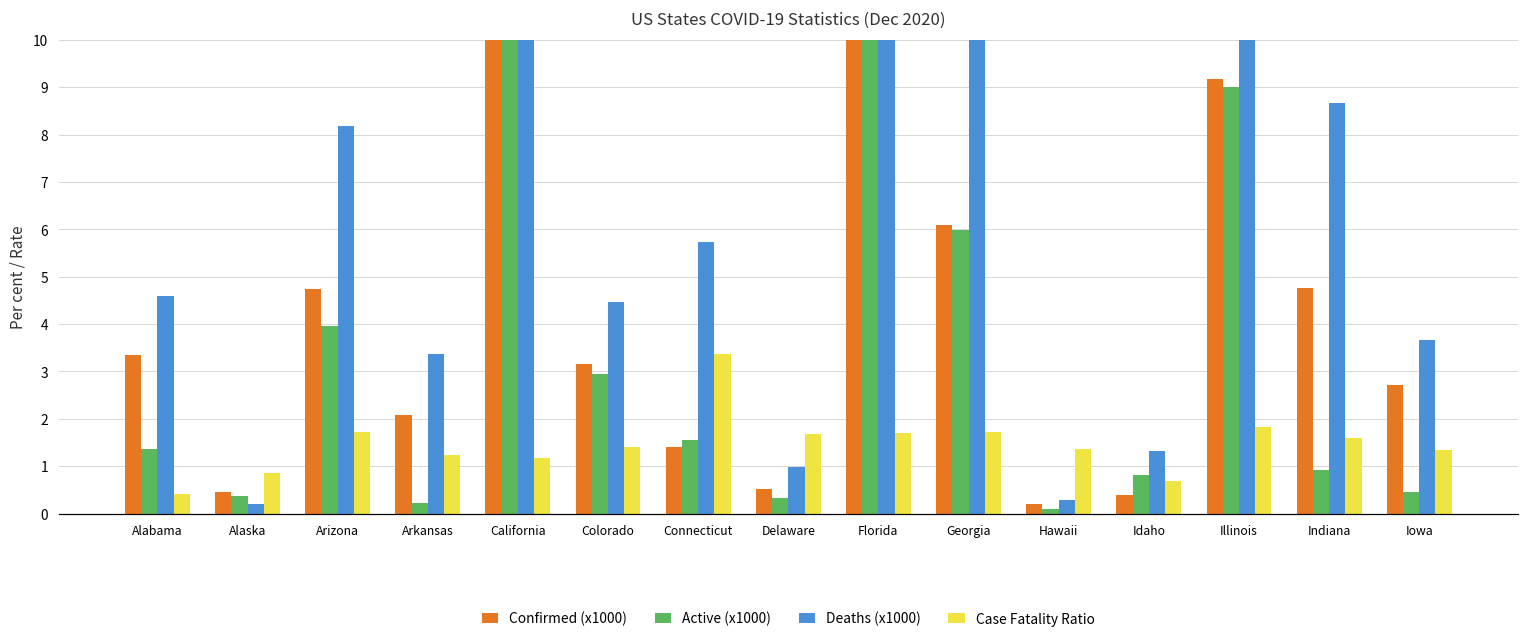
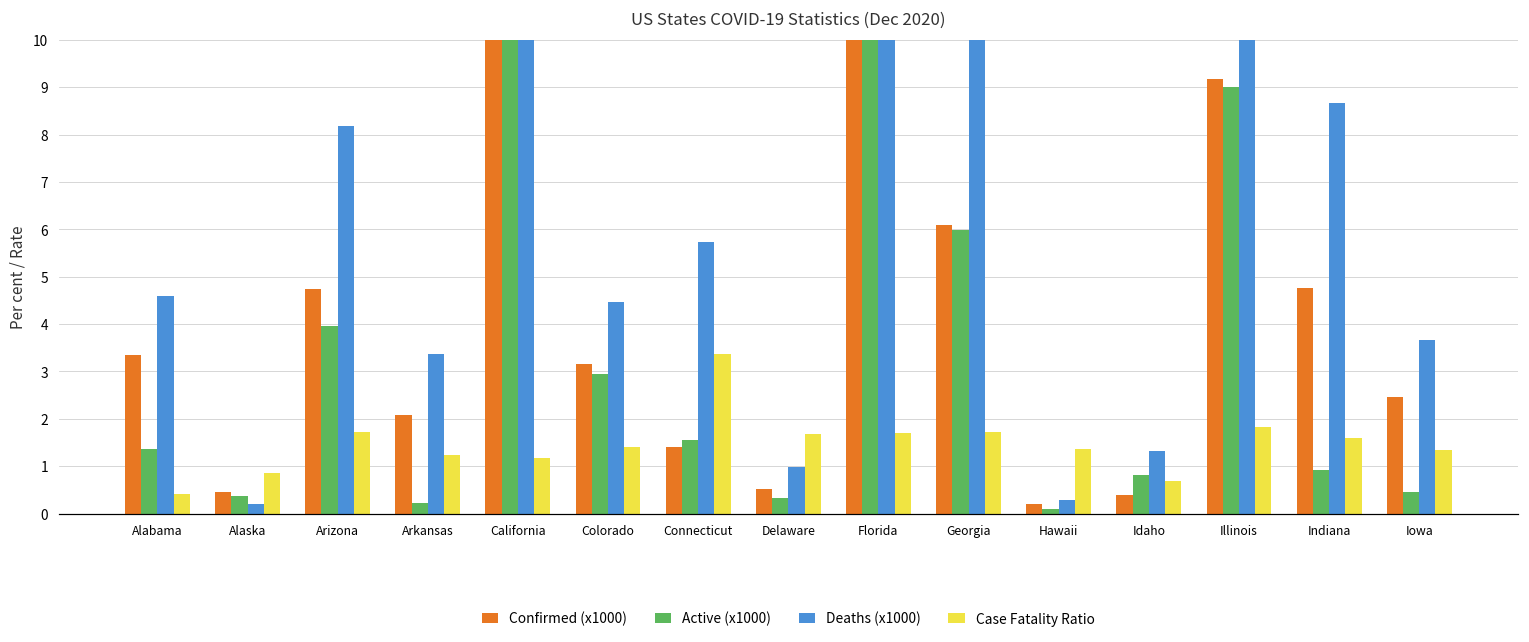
Confirmed (x1000), Iowa: 2.7 -> 2.5
